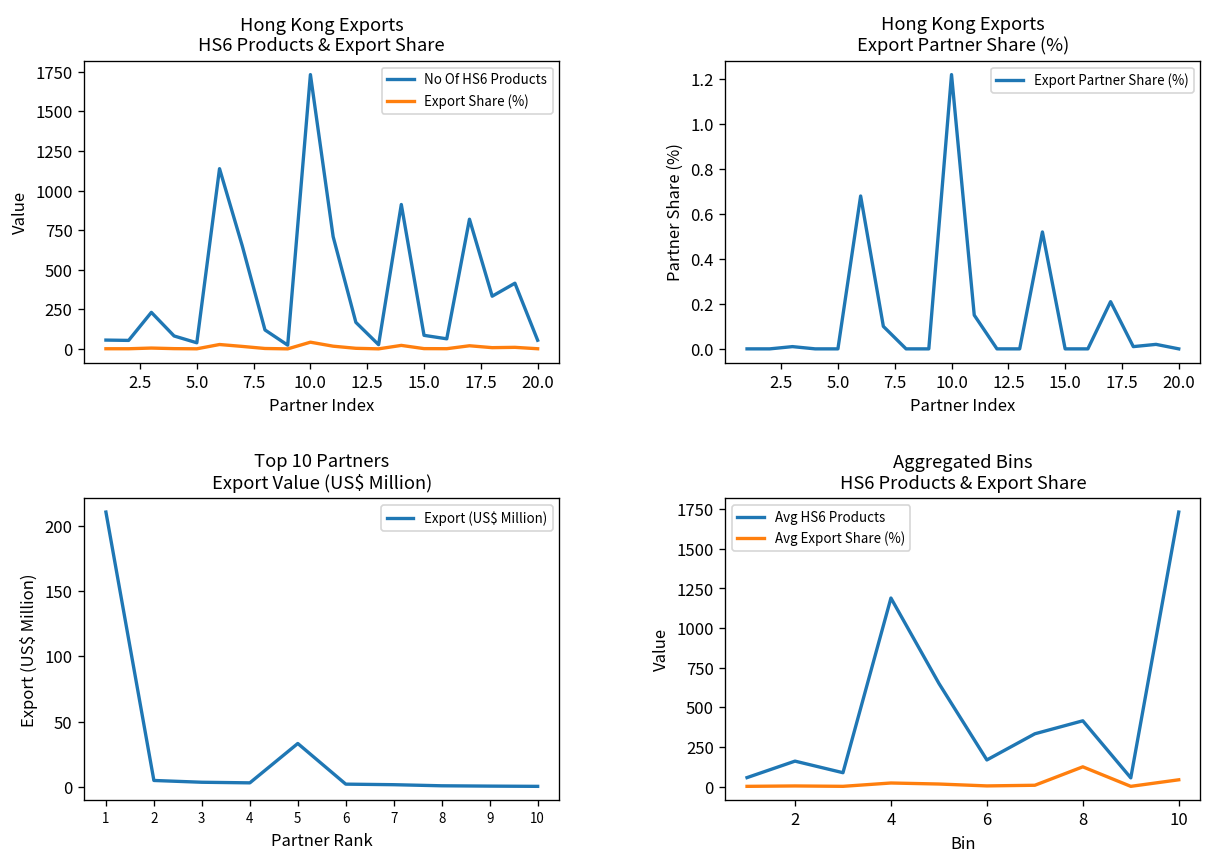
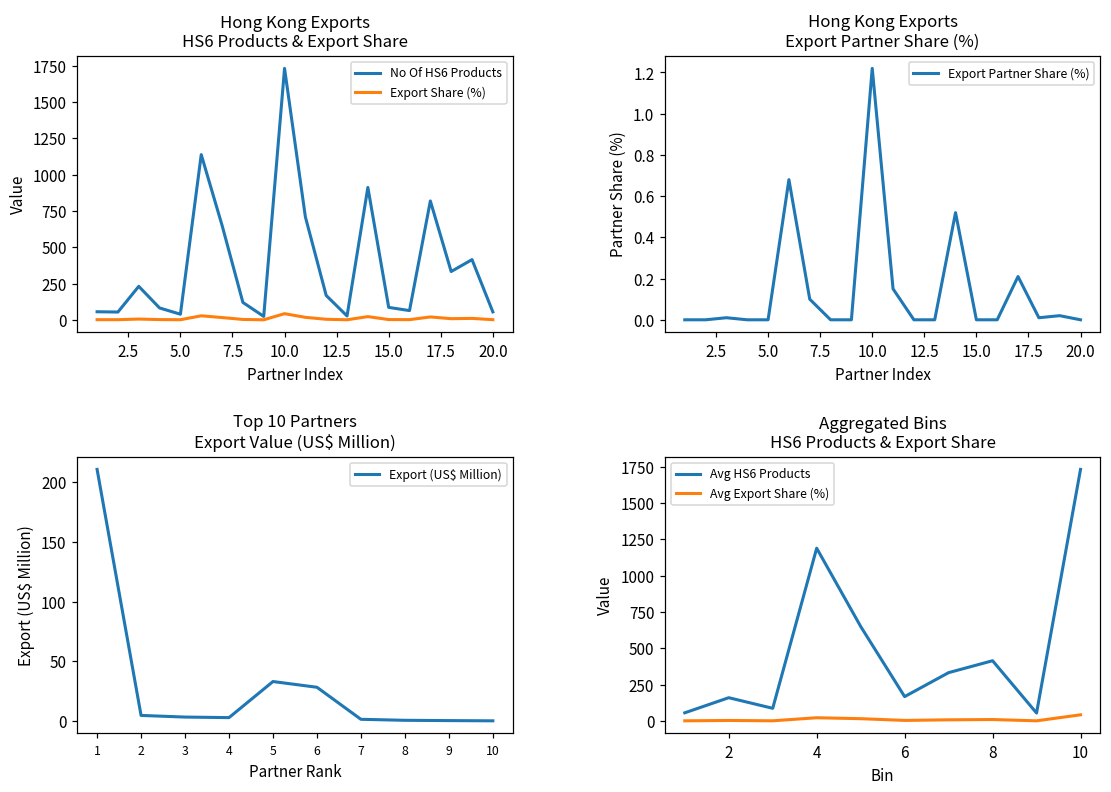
Top 10 Partners Export Value (US$ Million), 6: 2 -> 28
Aggregated Bins HS6 Products & Export Share, Avg Export Share (%), 8: 120 -> 10
